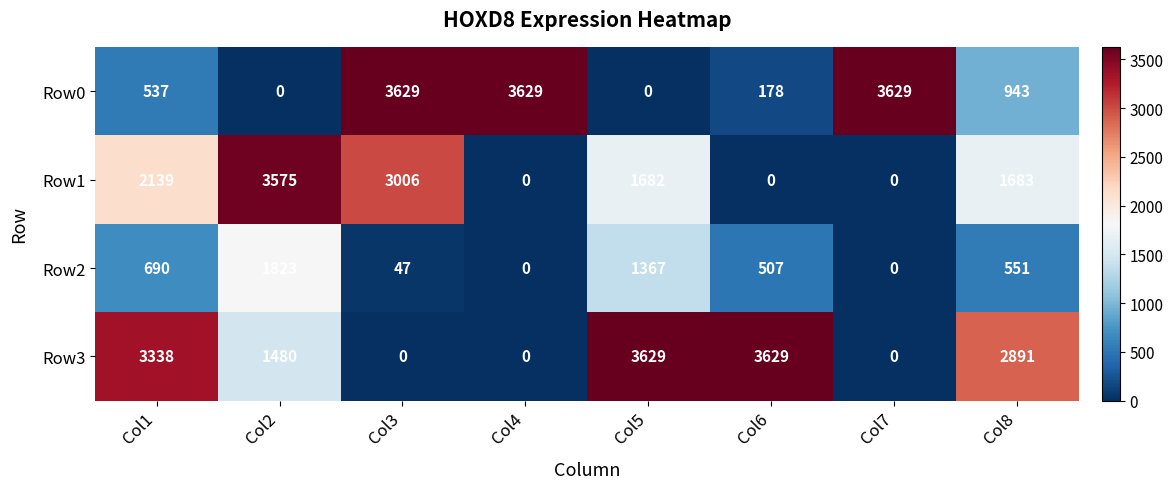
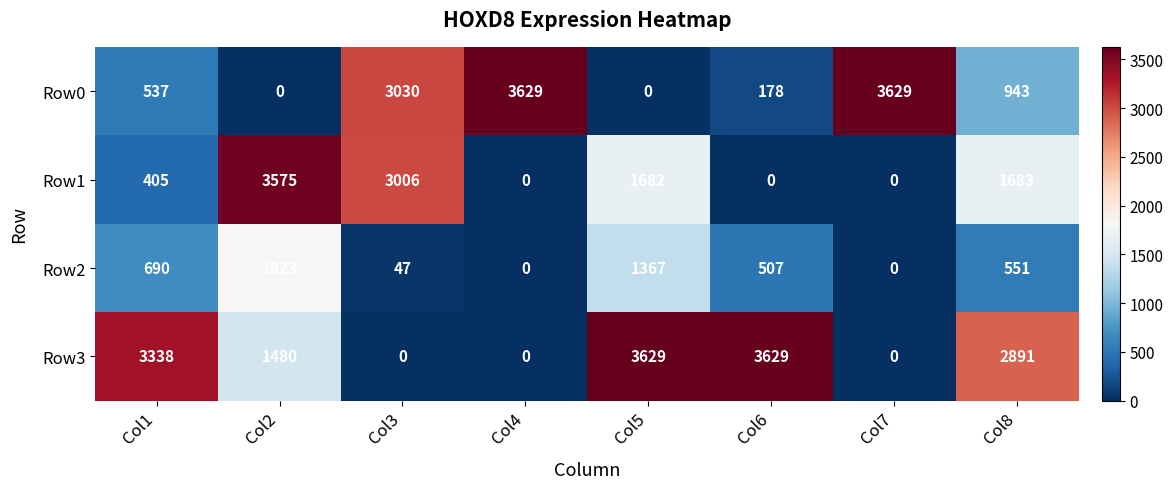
Row0, Col3: 3629 -> 3030
Row1, Col1: 2139 -> 405
